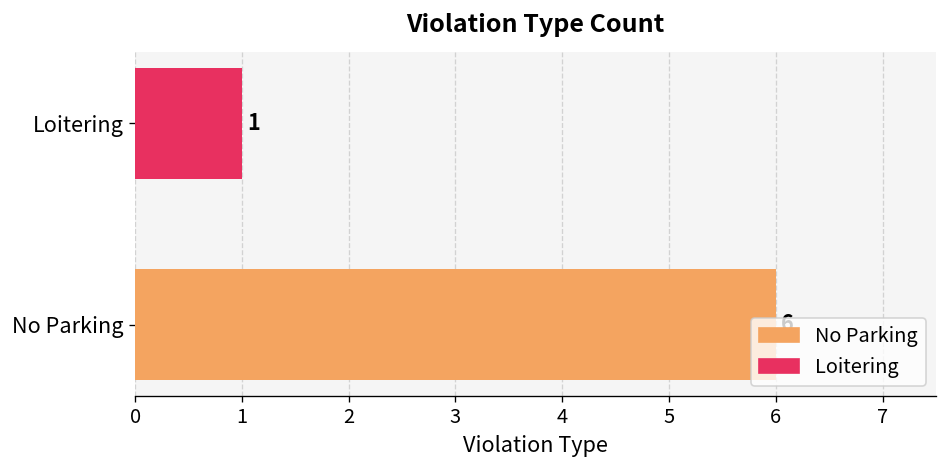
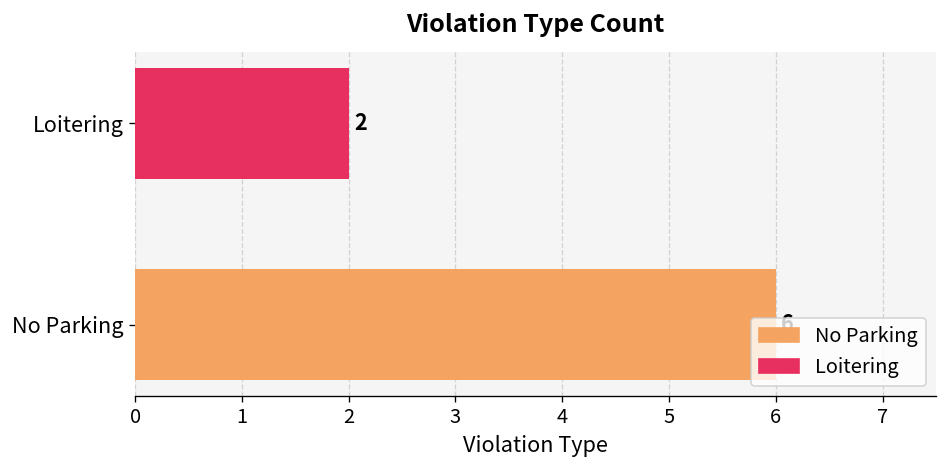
Loitering: 1 -> 2
